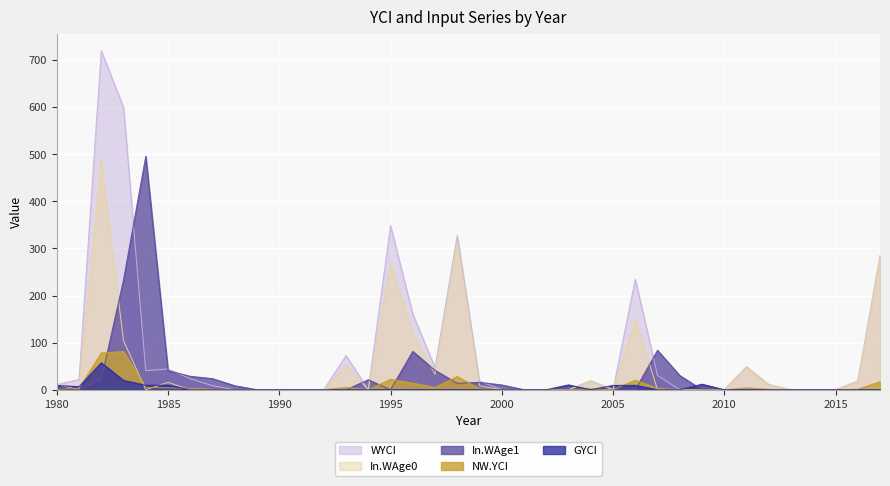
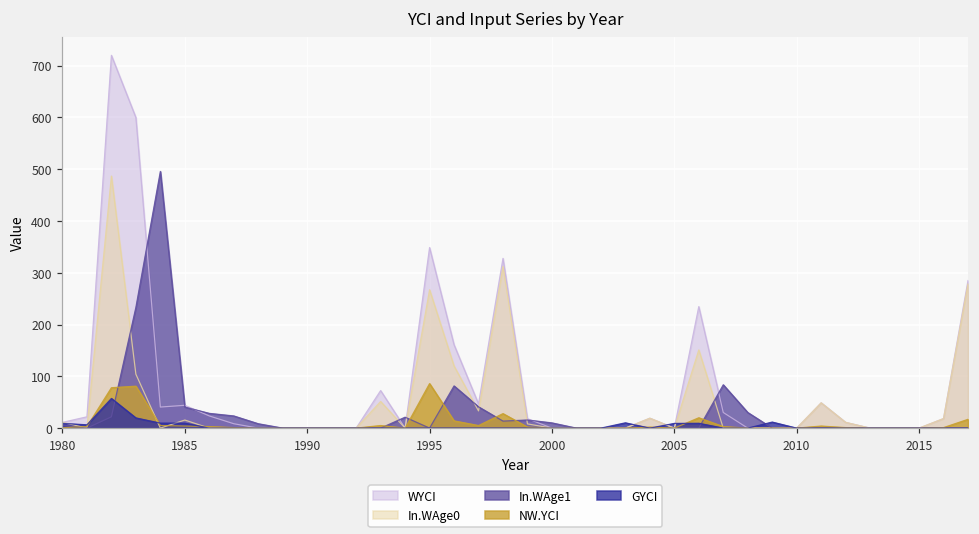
NW.YCI, 1995: 20 -> 90
